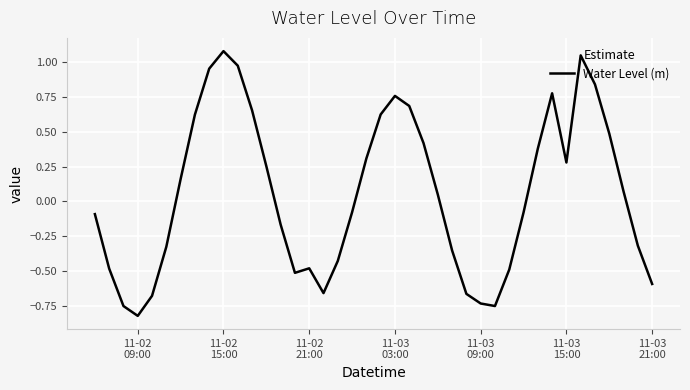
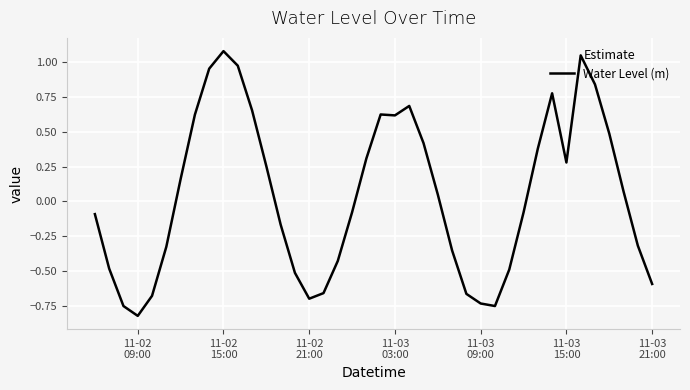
11-02 21:00: -0.48 -> -0.70
11-03 03:00: 0.76 -> 0.62
